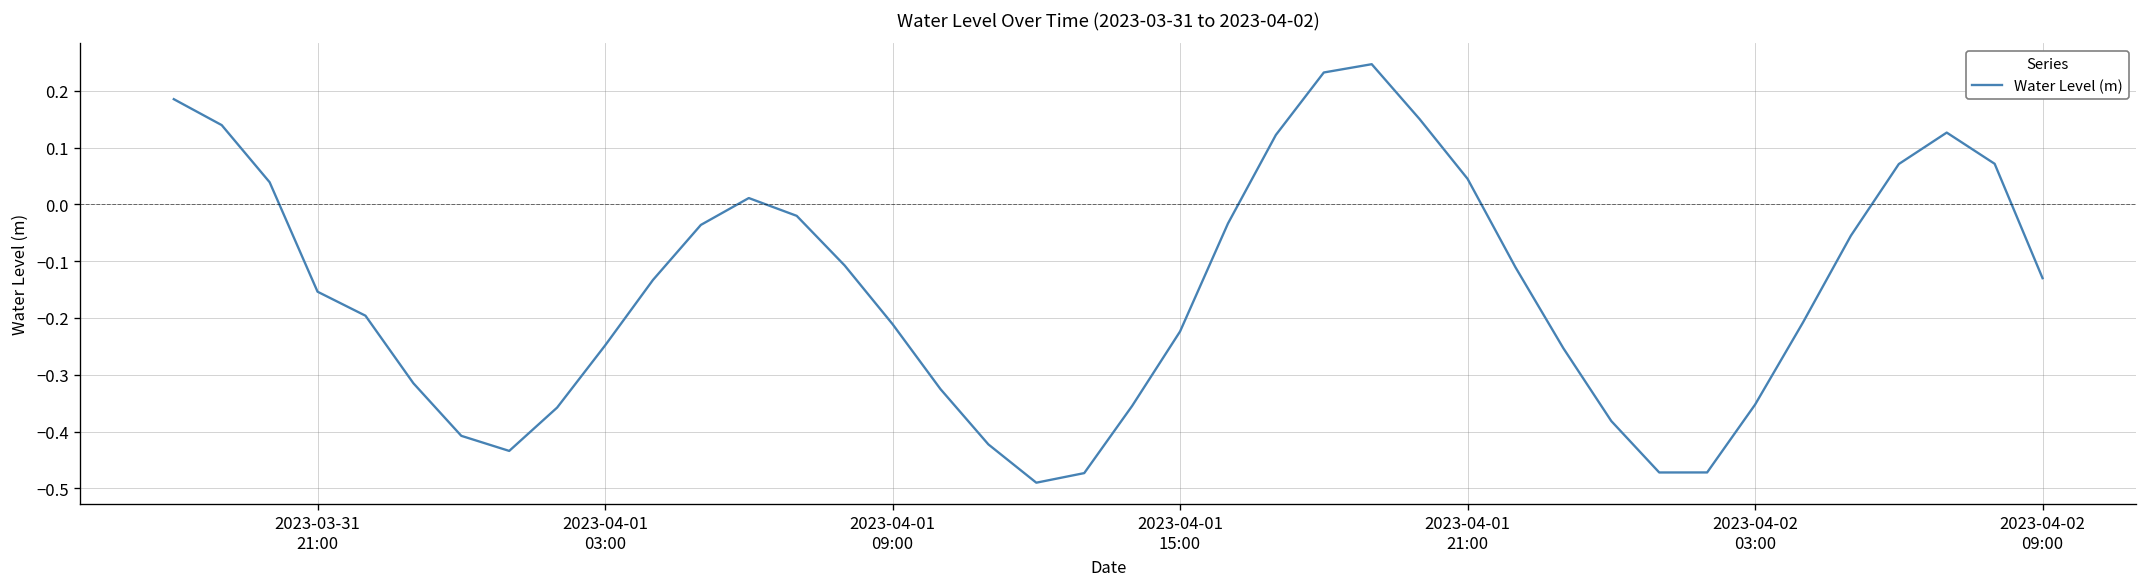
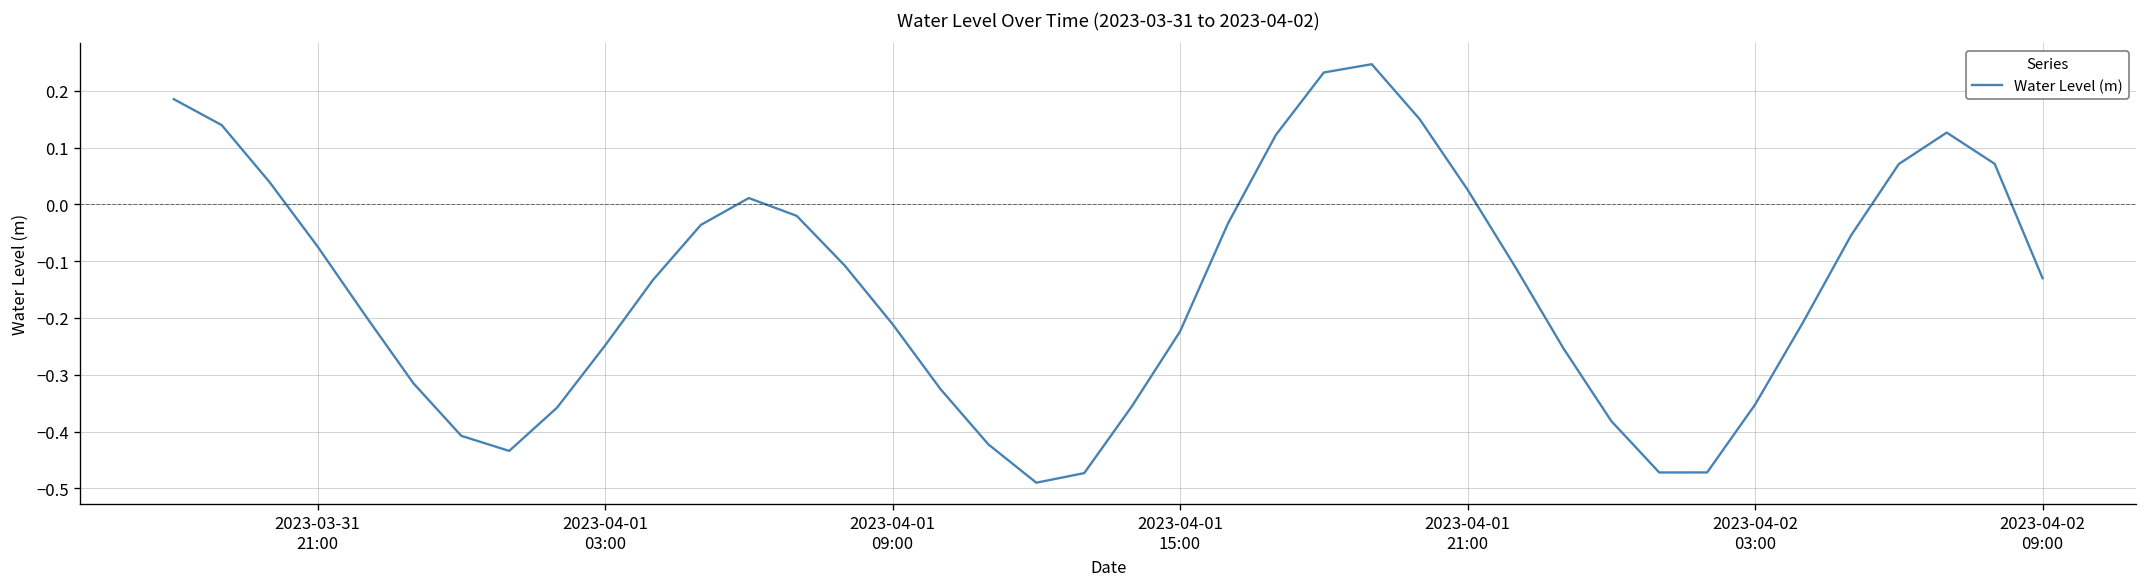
2023-03-31 21:00: -0.15 -> -0.07
2023-04-01 21:00: 0.05 -> 0.03
